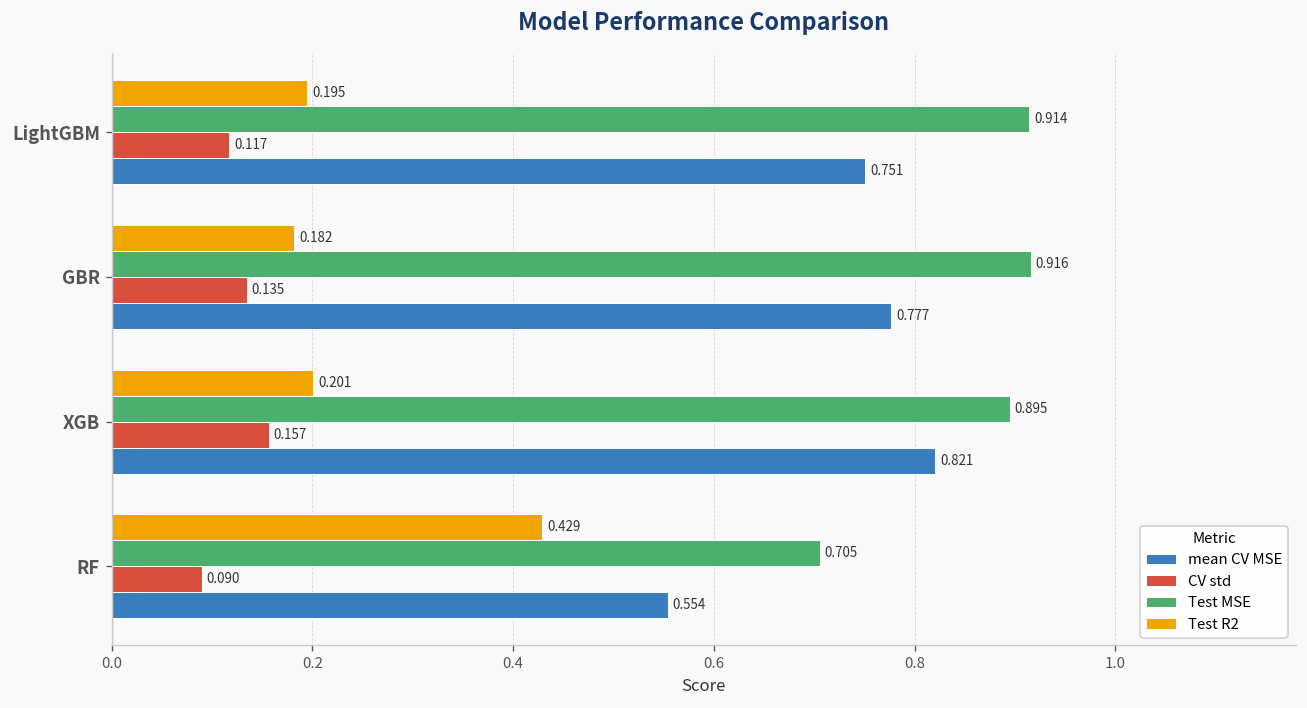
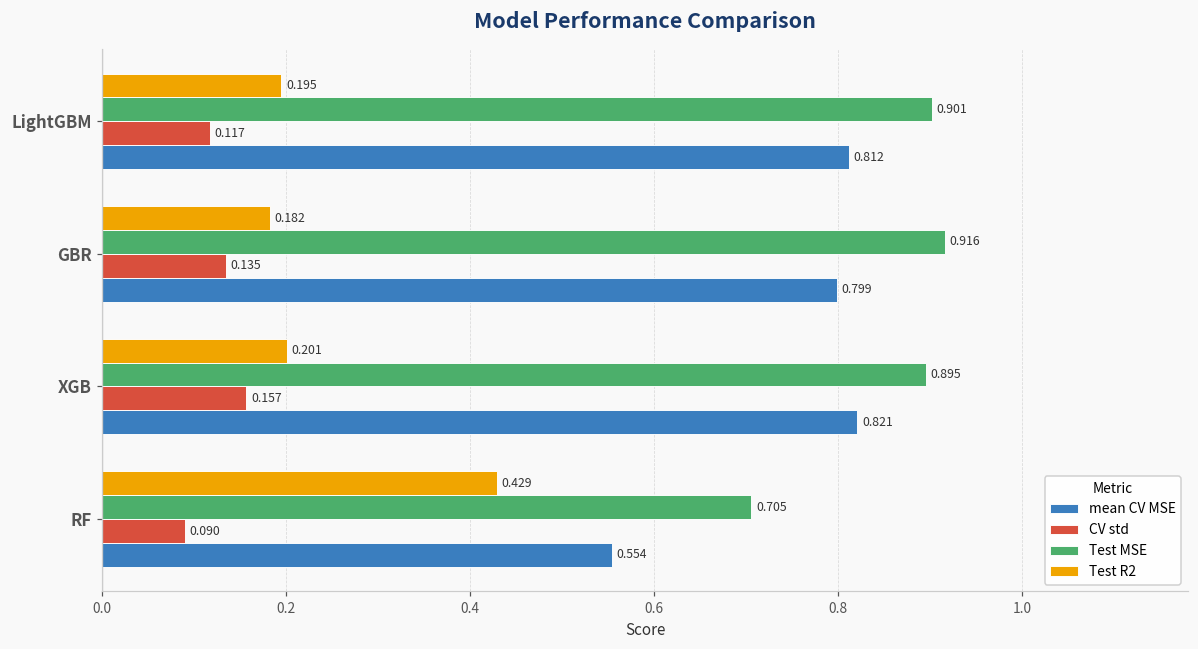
Test MSE, LightGBM: 0.914 -> 0.901
mean CV MSE, LightGBM: 0.751 -> 0.812
mean CV MSE, GBR: 0.777 -> 0.799
